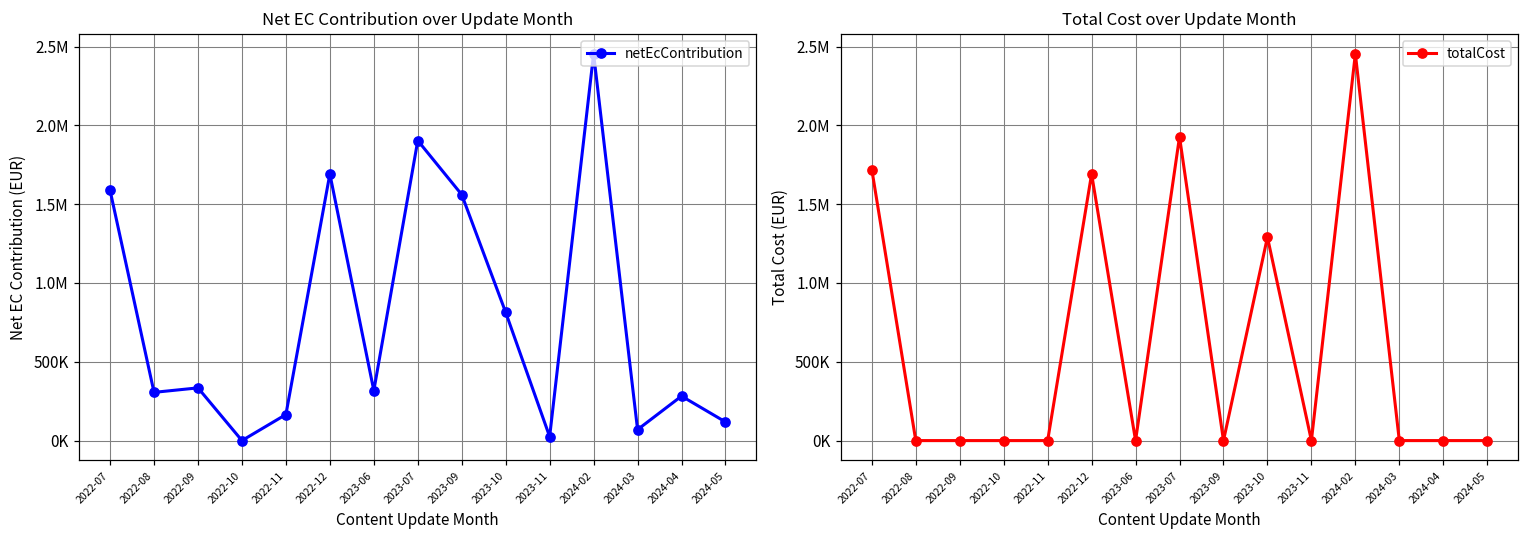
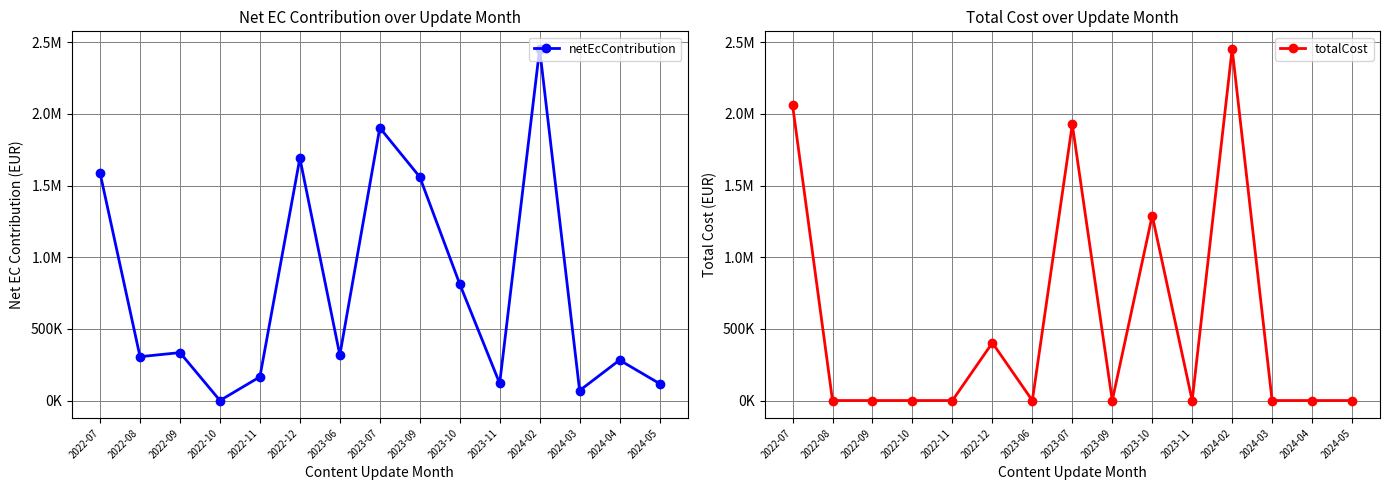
Net EC Contribution over Update Month, 2023-11: 20000 -> 120000
Total Cost over Update Month, 2022-07: 1720000 -> 2060000
Total Cost over Update Month, 2022-12: 1690000 -> 400000
